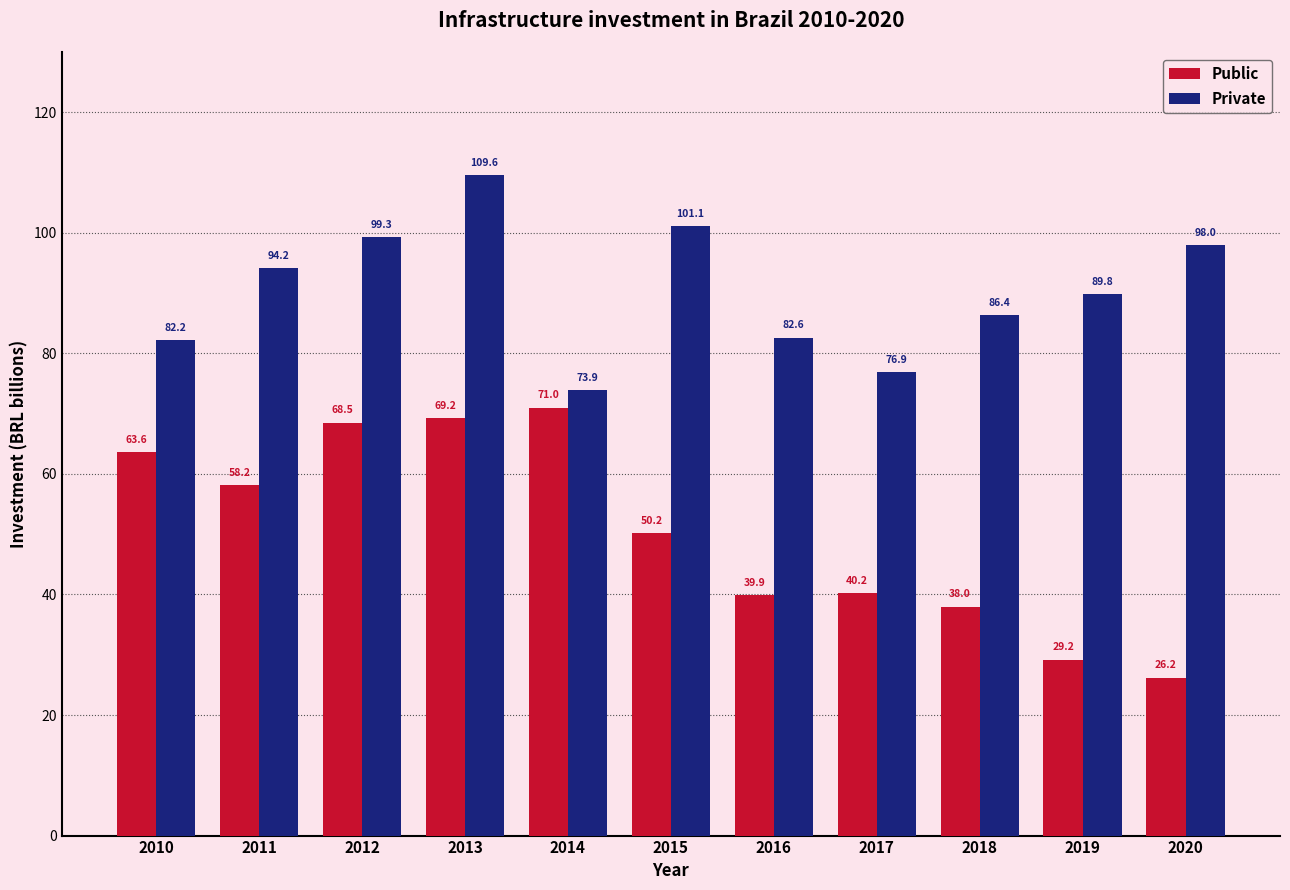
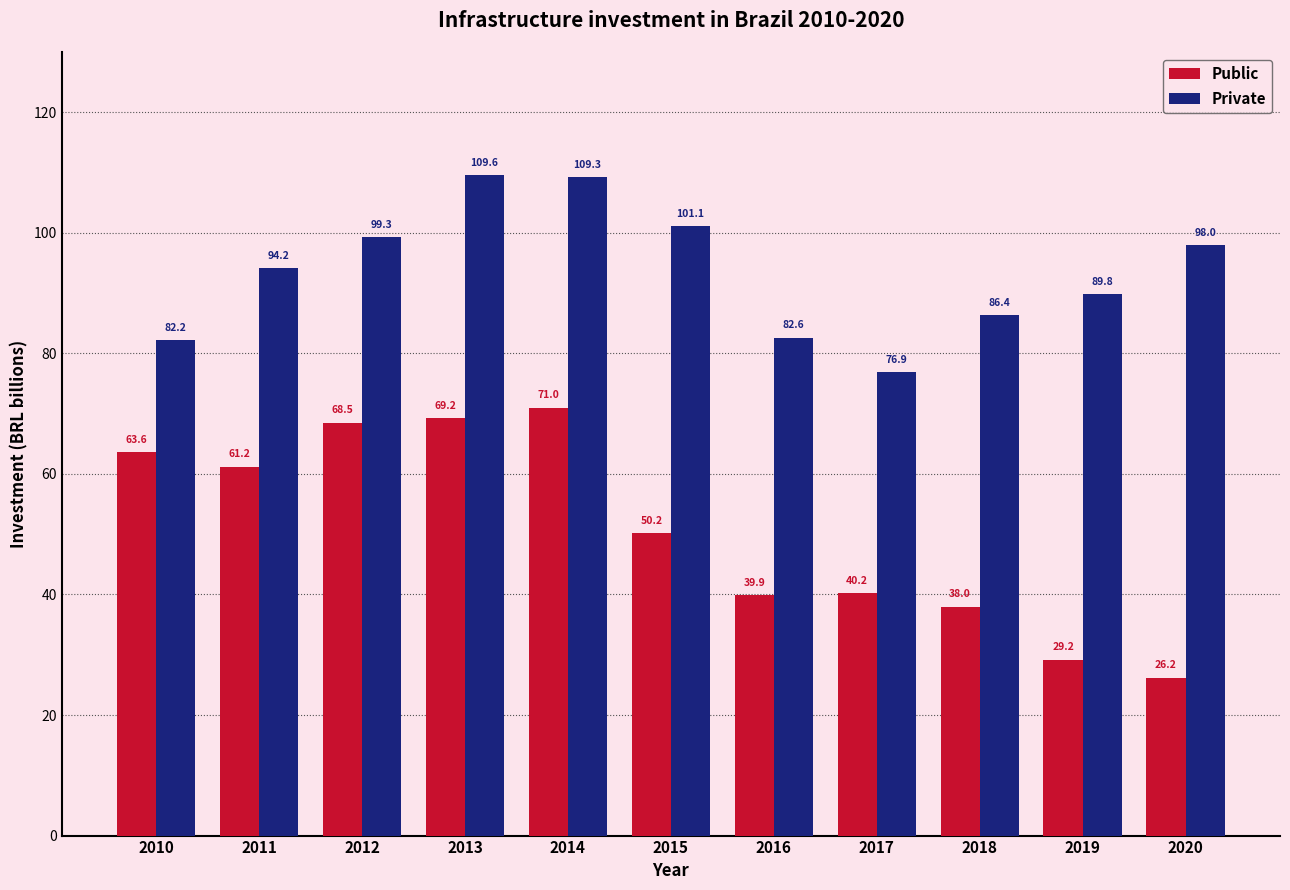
Public, 2011: 58.2 -> 61.2
Private, 2014: 73.9 -> 109.3
